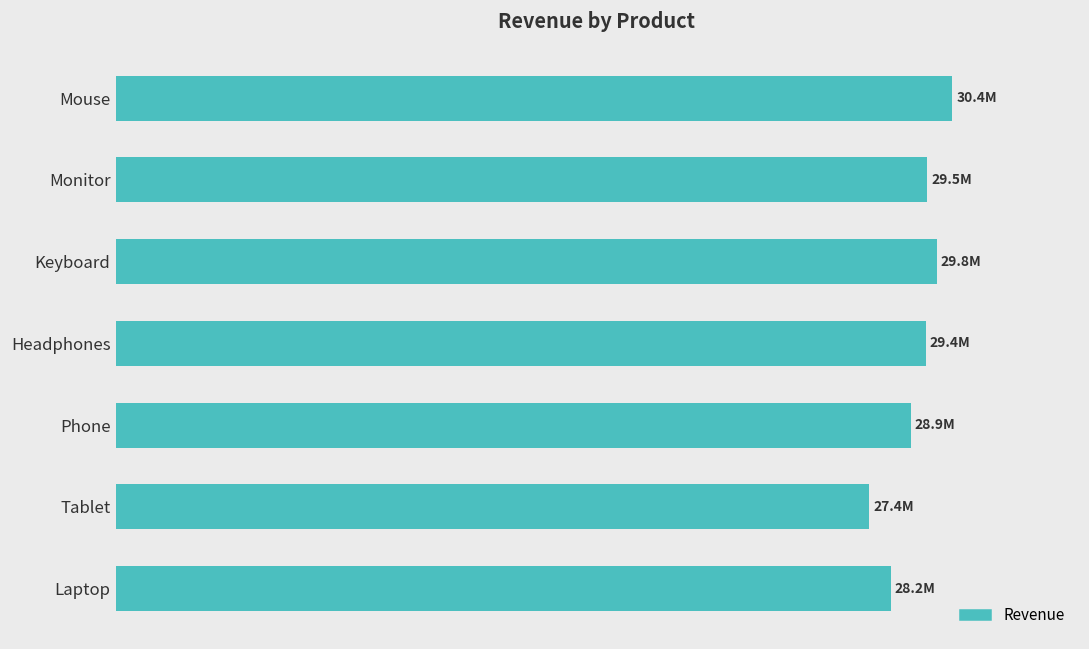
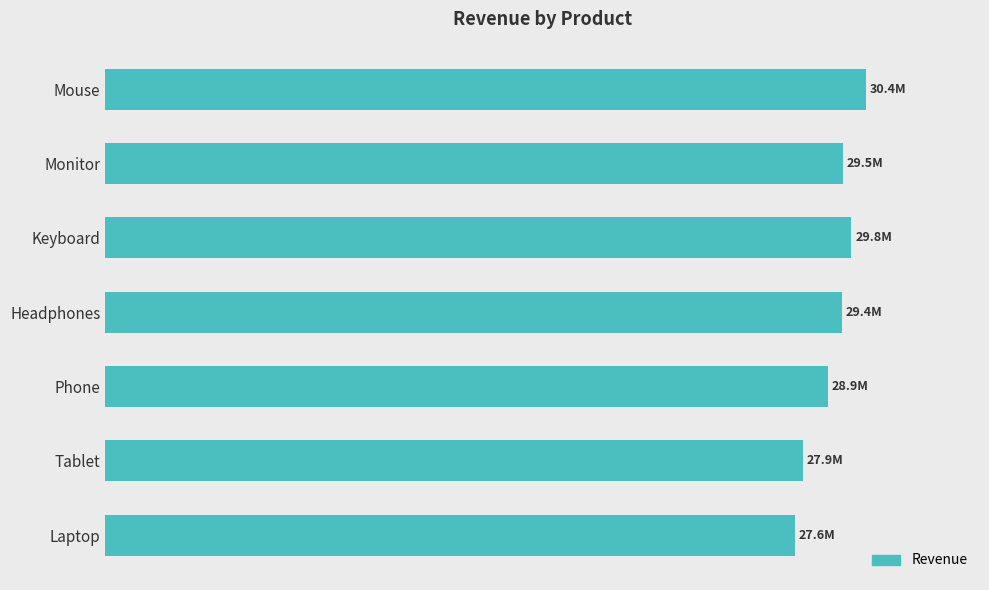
Tablet: 27.4M -> 27.9M
Laptop: 28.2M -> 27.6M
